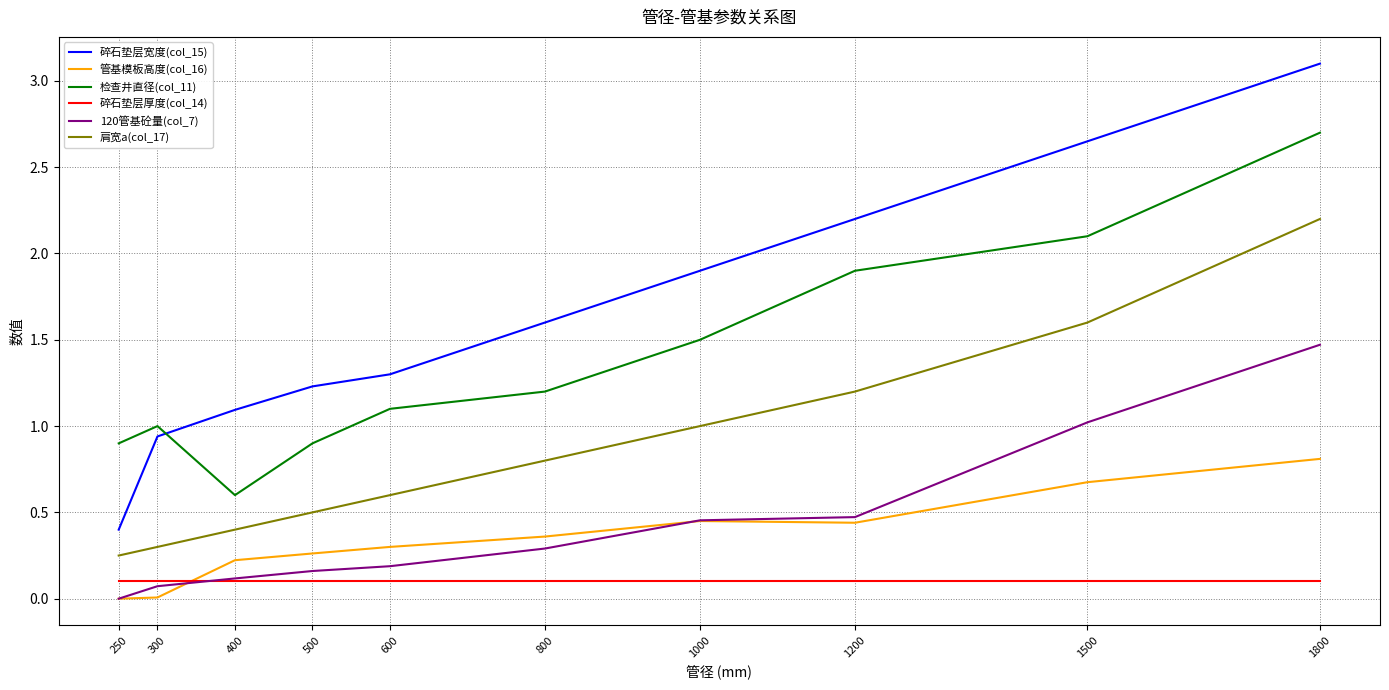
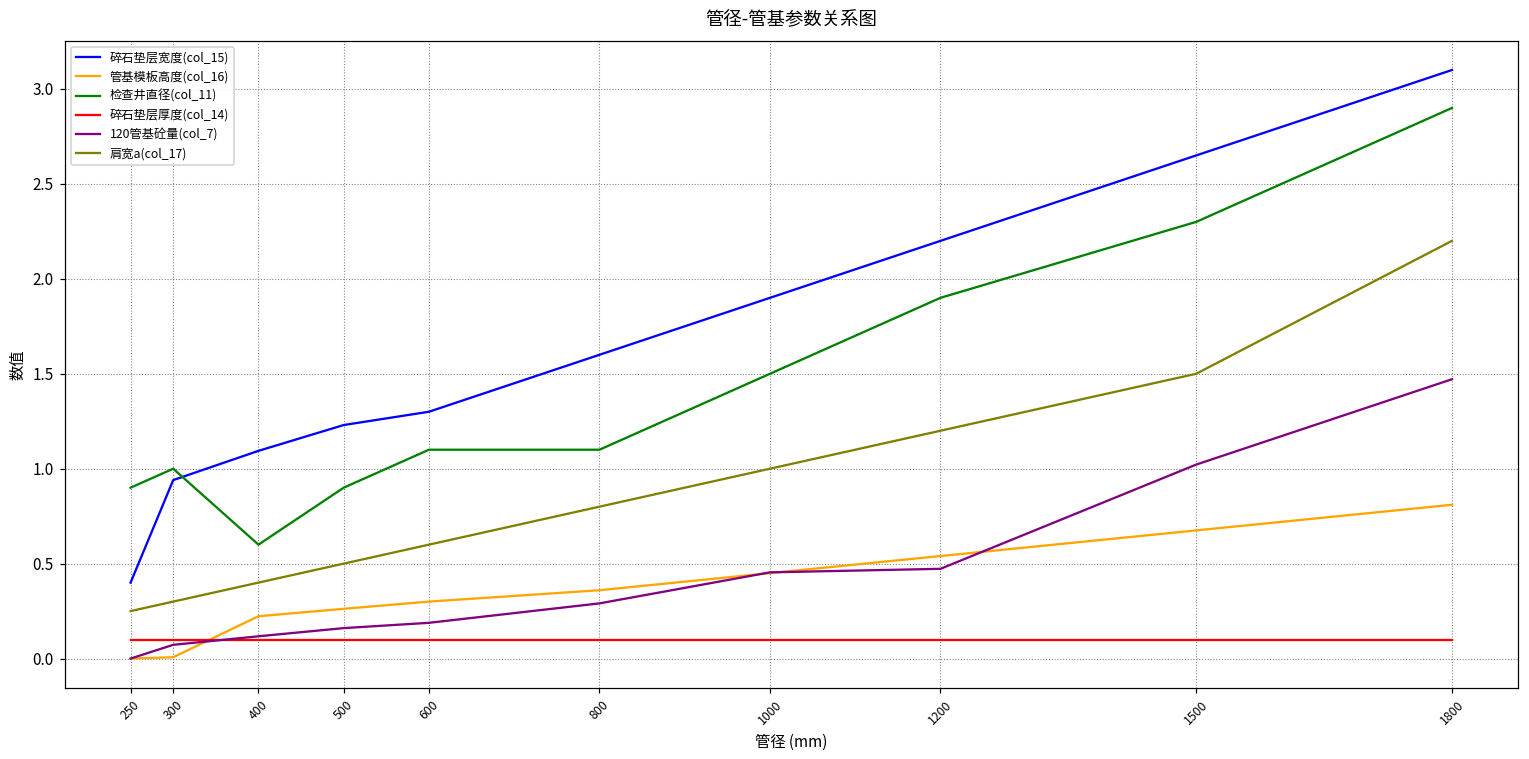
检查井直径(col_11), 800: 1.2 -> 1.1
管基模板高度(col_16), 1200: 0.44 -> 0.54
检查井直径(col_11), 1500: 2.1 -> 2.3
肩宽a(col_17), 1500: 1.6 -> 1.5
检查井直径(col_11), 1800: 2.7 -> 2.9
